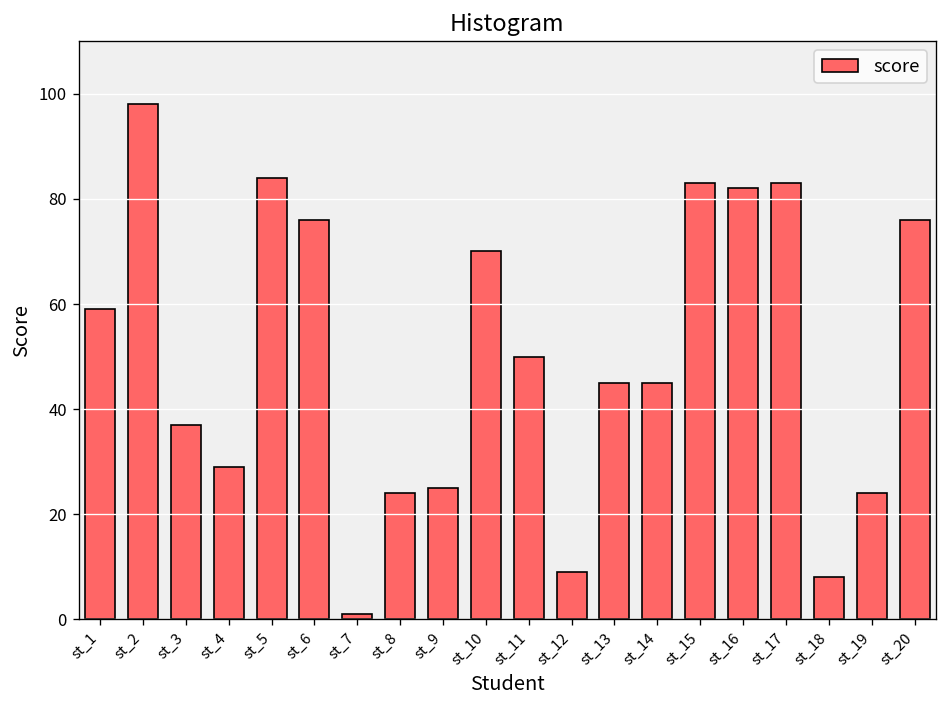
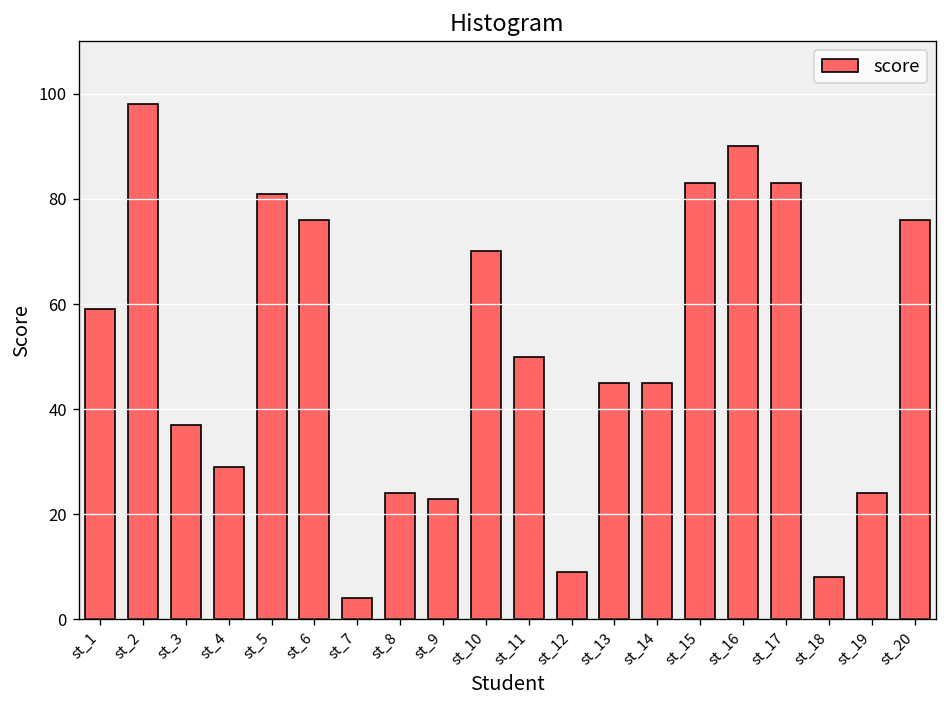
st_5: 84 -> 81
st_7: 1 -> 4
st_9: 25 -> 23
st_16: 82 -> 90
